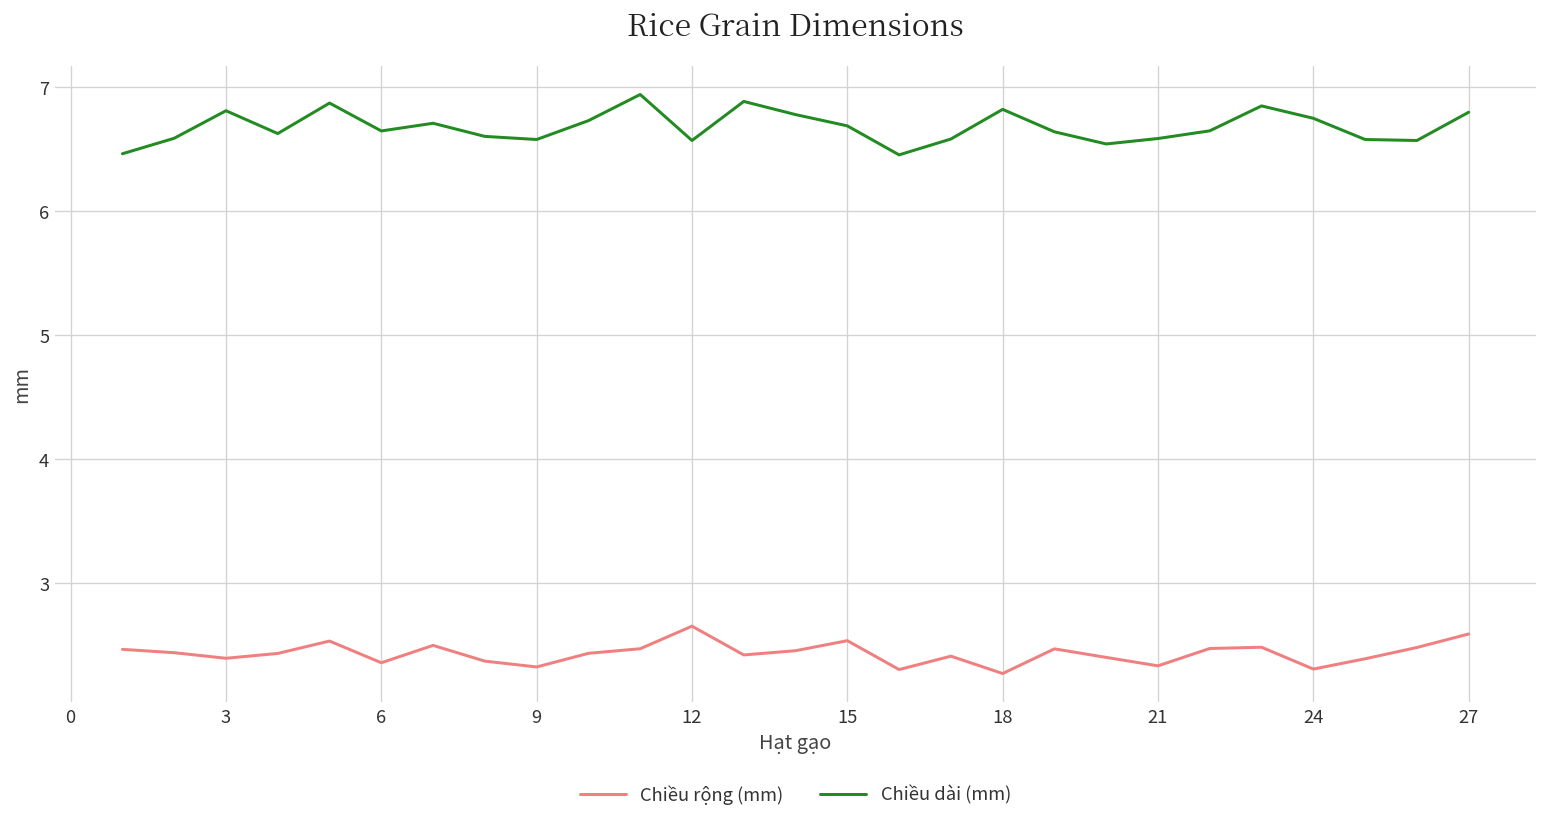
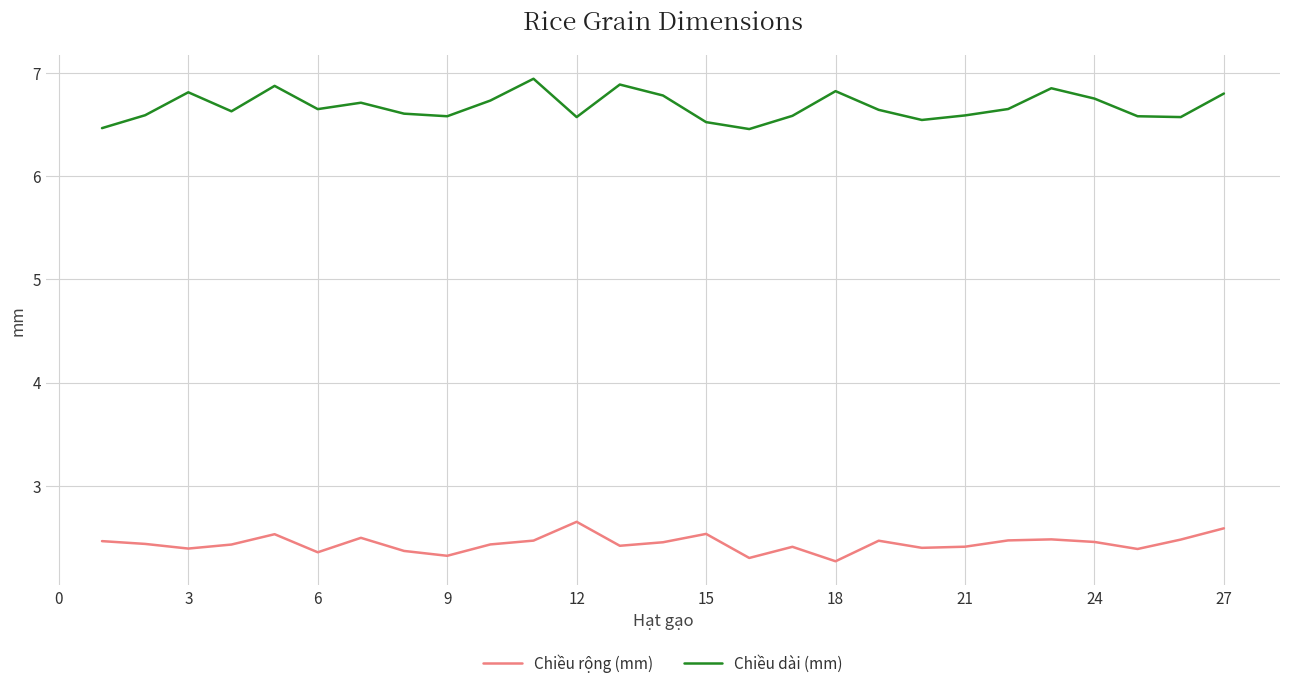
Chiều dài (mm), 15: 6.69 -> 6.52
Chiều rộng (mm), 21: 2.33 -> 2.41
Chiều rộng (mm), 24: 2.31 -> 2.46
